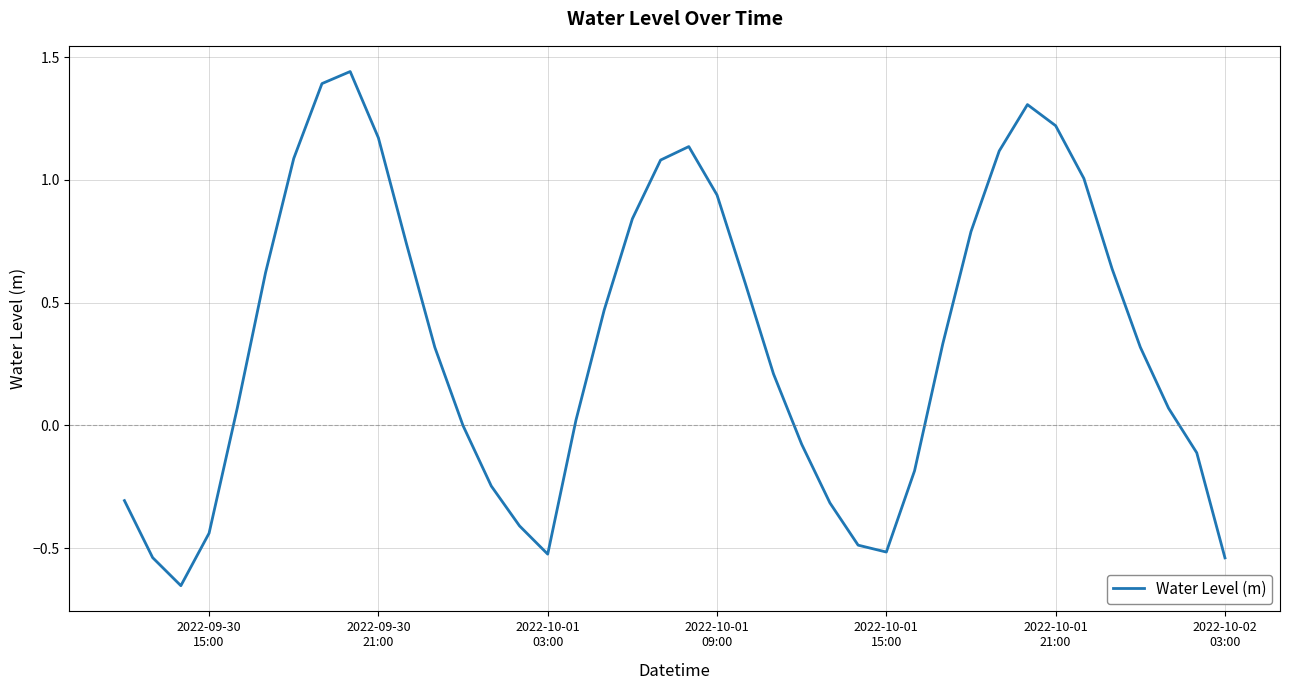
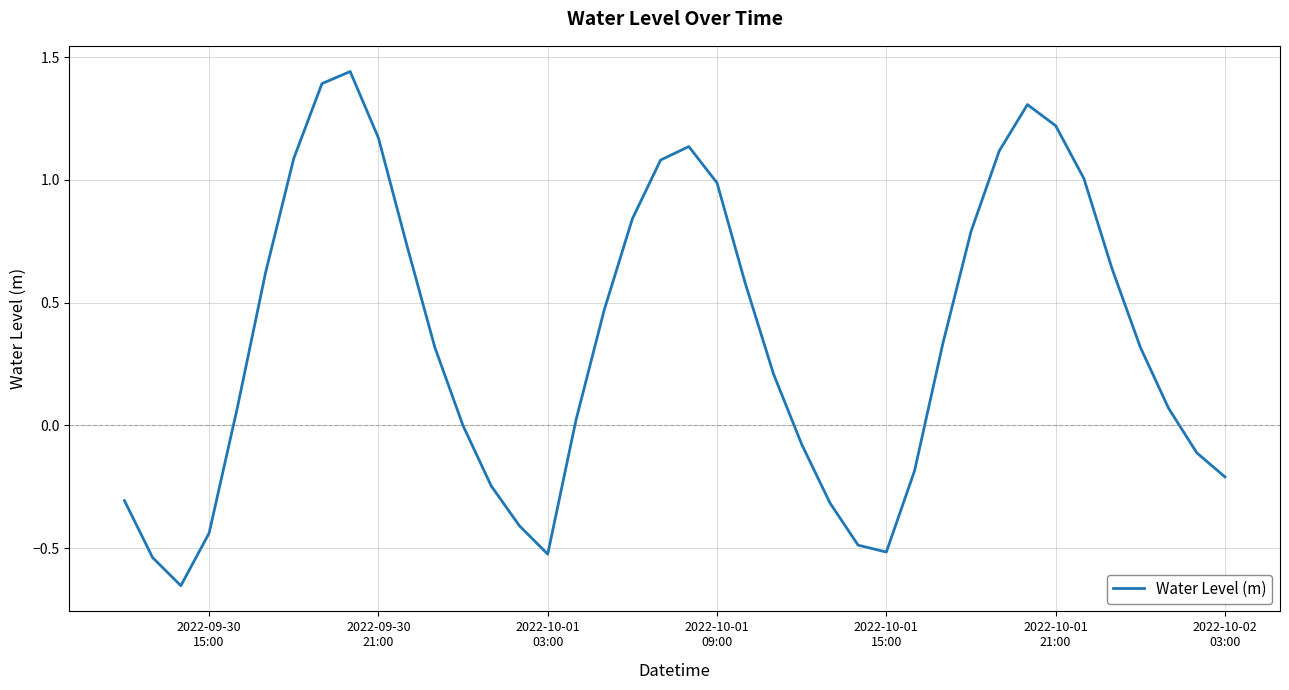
2022-10-01 09:00: 0.94 -> 0.99
2022-10-02 03:00: -0.54 -> -0.21
